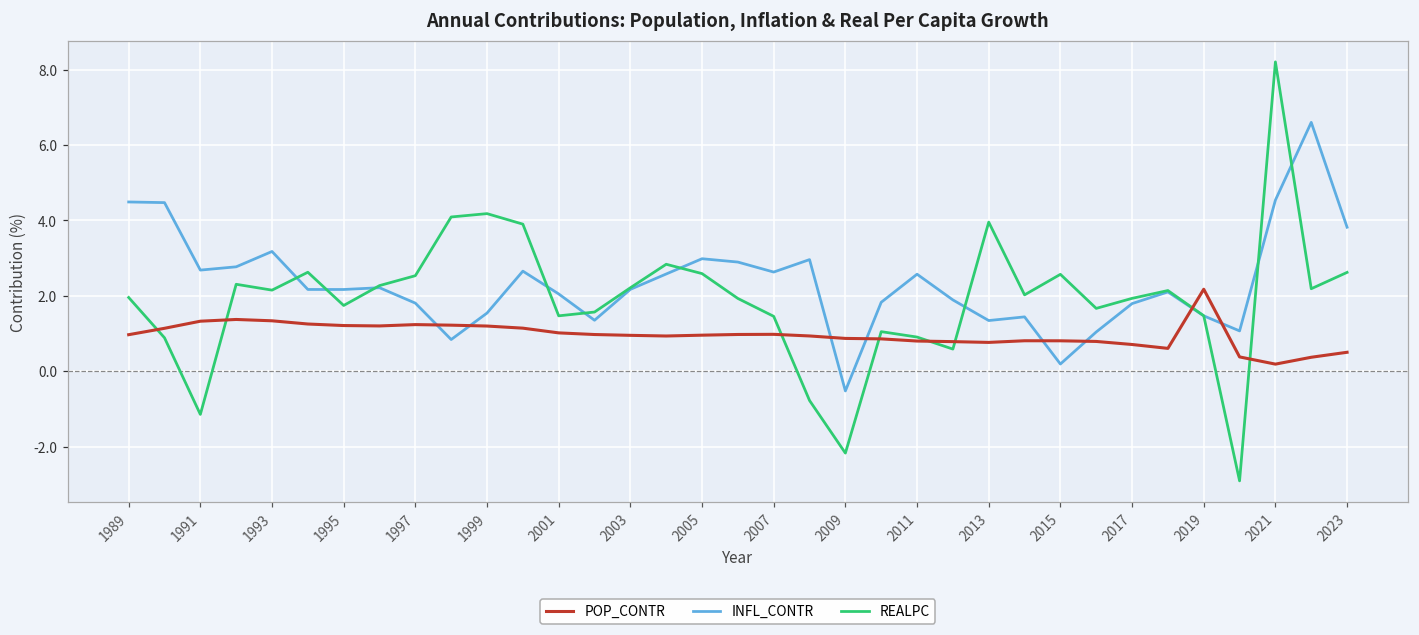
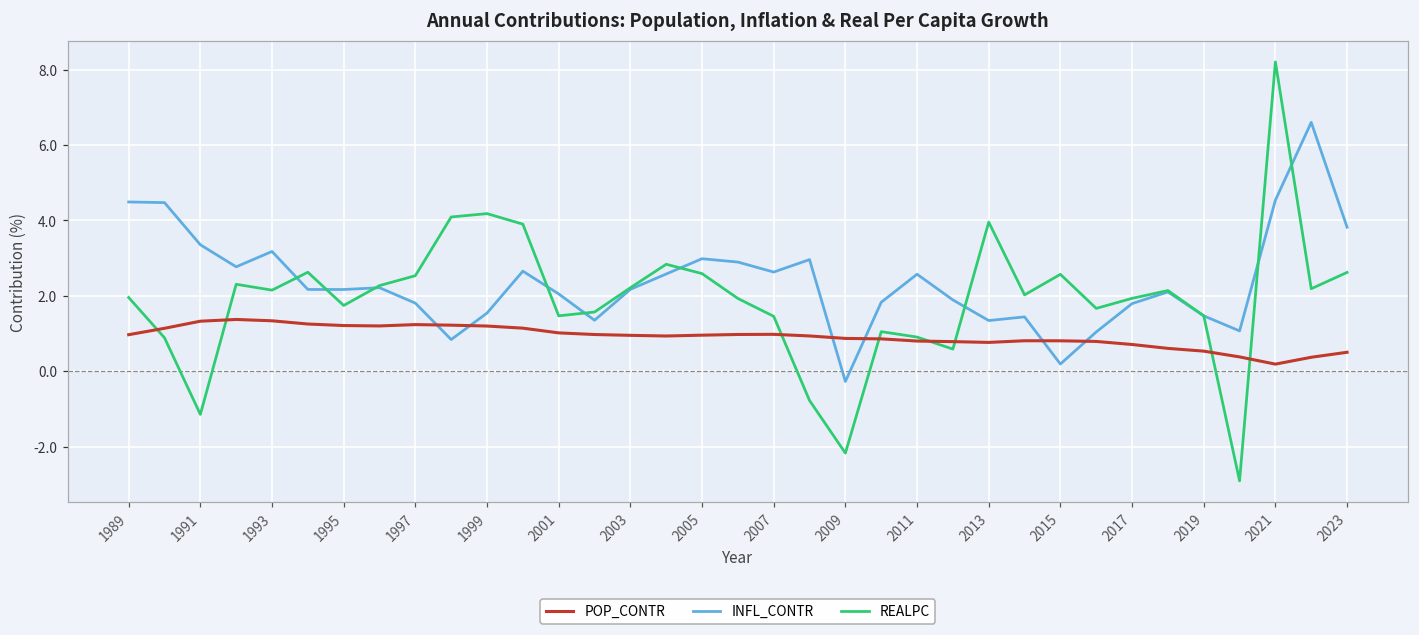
INFL_CONTR, 1991: 2.7 -> 3.4
INFL_CONTR, 2009: -0.5 -> -0.3
POP_CONTR, 2019: 2.2 -> 0.5
